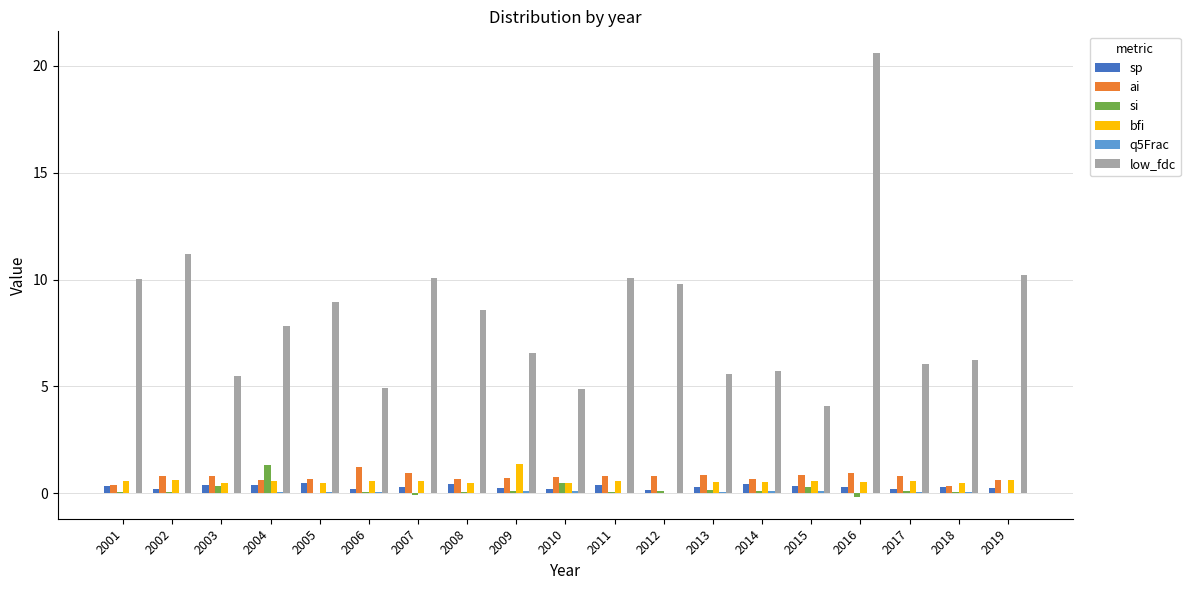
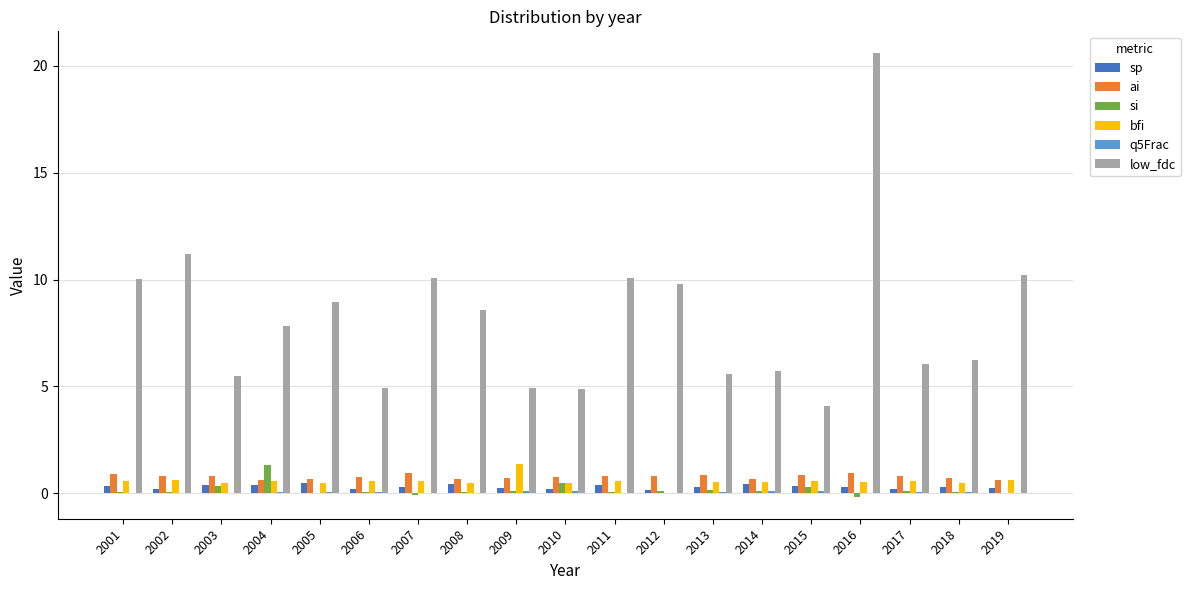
ai, 2001: 0.4 -> 0.9
ai, 2006: 1.2 -> 0.8
low_fdc, 2009: 6.6 -> 4.9
ai, 2018: 0.3 -> 0.7
